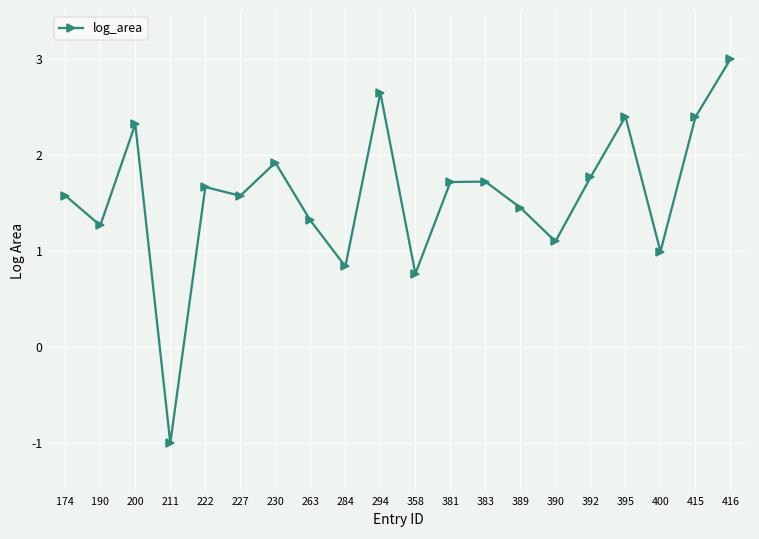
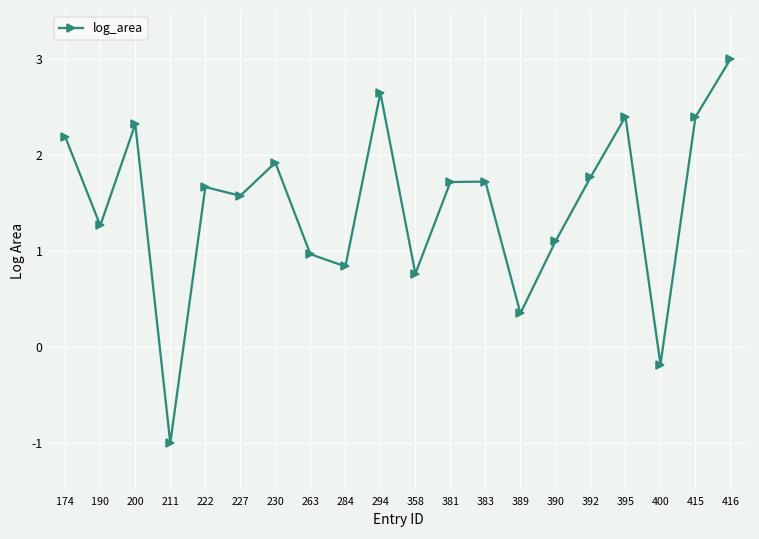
174: 1.6 -> 2.2
263: 1.3 -> 1.0
389: 1.5 -> 0.4
400: 1.0 -> -0.2
